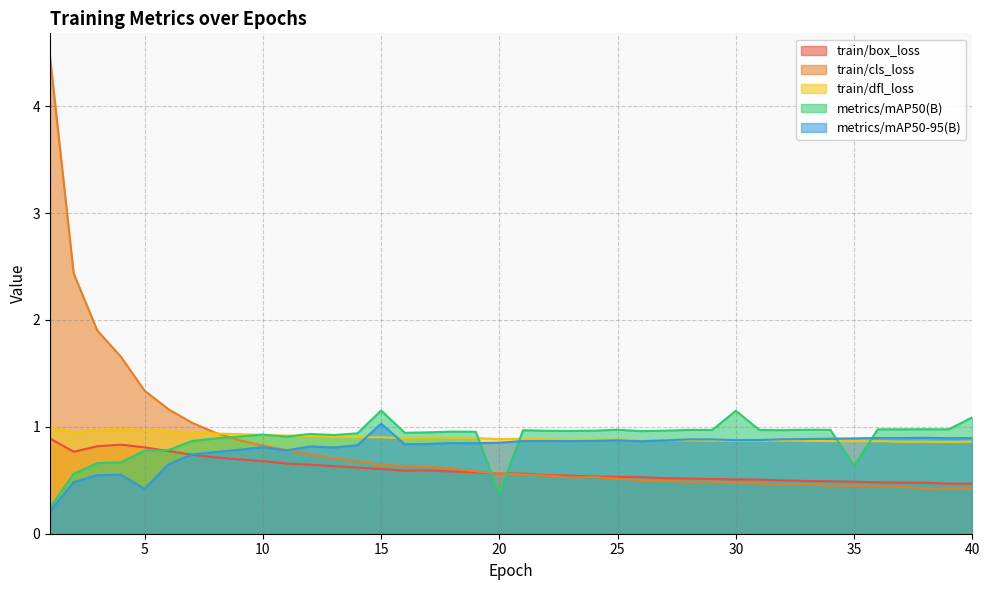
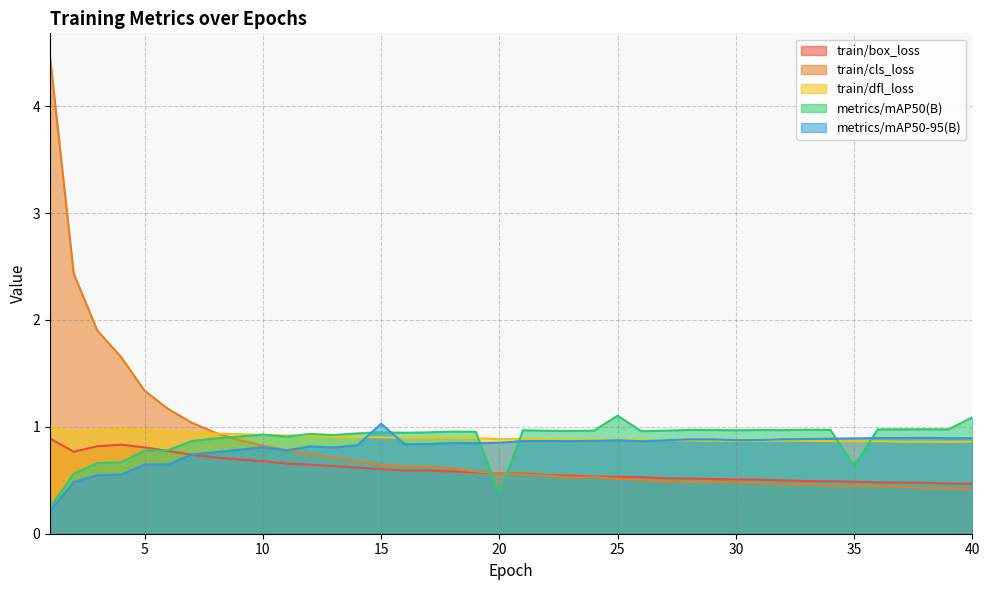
metrics/mAP50-95(B), 5: 0.42 -> 0.65
metrics/mAP50(B), 15: 1.15 -> 0.95
metrics/mAP50(B), 25: 0.97 -> 1.10
metrics/mAP50(B), 30: 1.15 -> 0.97
